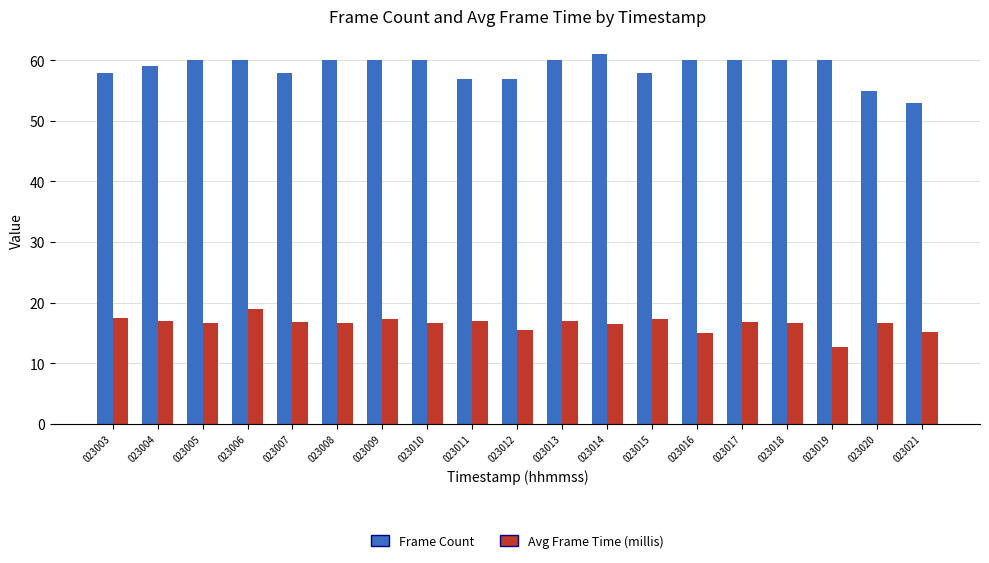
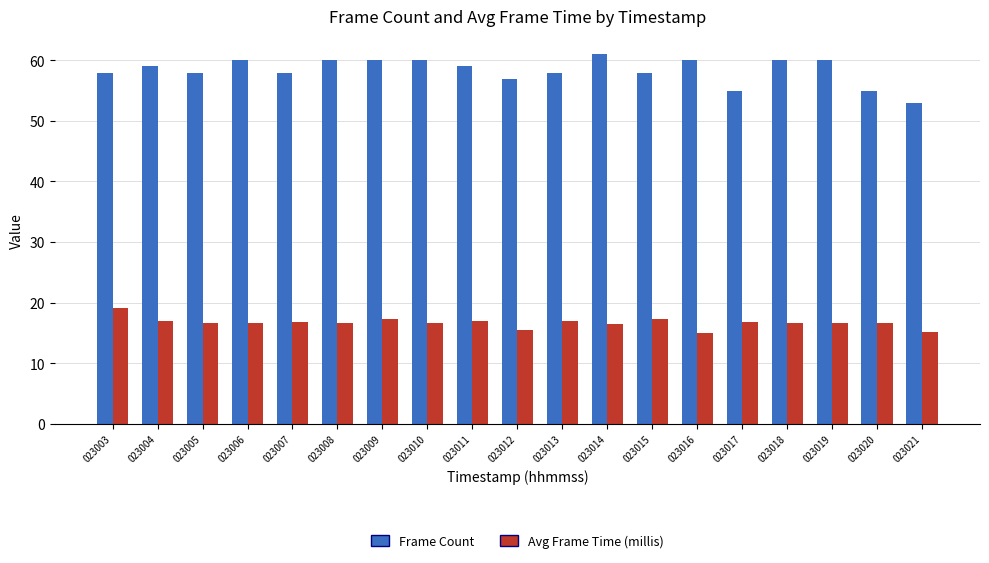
Avg Frame Time (millis), 023003: 17 -> 19
Frame Count, 023005: 60 -> 58
Avg Frame Time (millis), 023006: 19 -> 17
Frame Count, 023011: 57 -> 59
Frame Count, 023013: 60 -> 58
Frame Count, 023017: 60 -> 55
Avg Frame Time (millis), 023019: 13 -> 17
